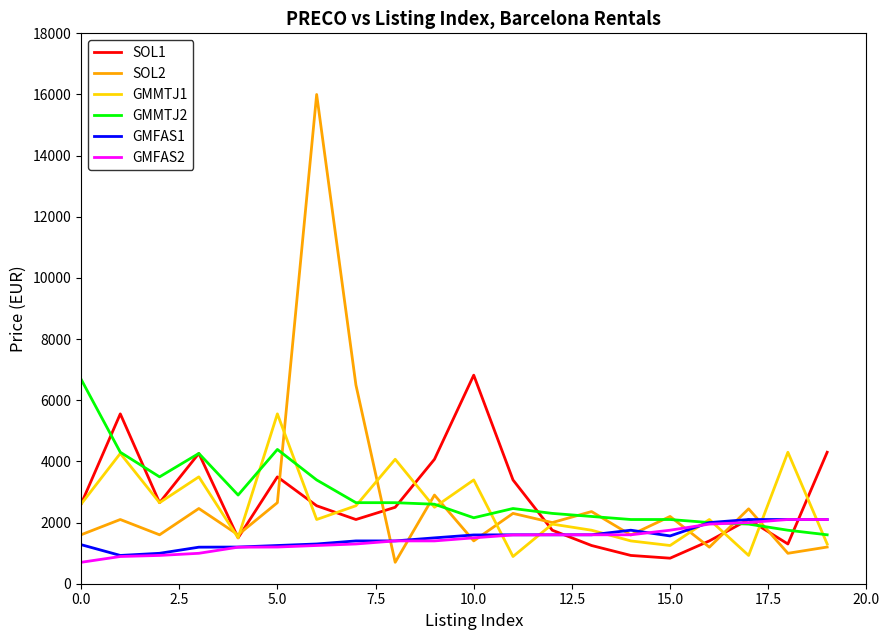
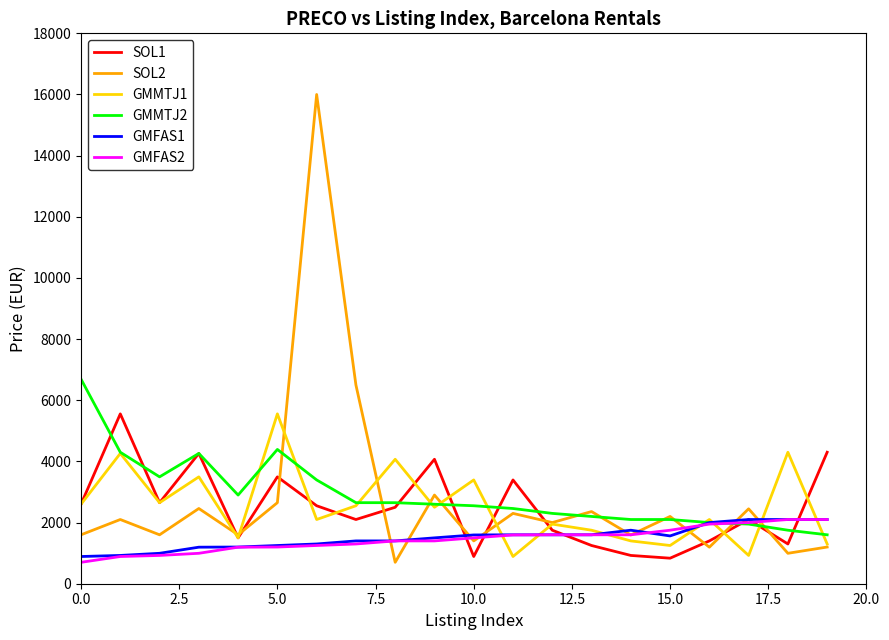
GMFAS1, 0.0: 1300 -> 900
SOL1, 10.0: 6800 -> 900
GMMTJ2, 10.0: 2200 -> 2600
